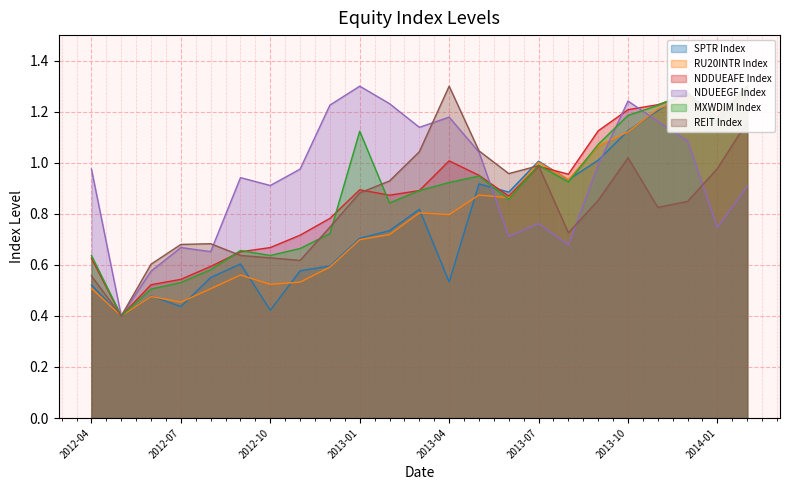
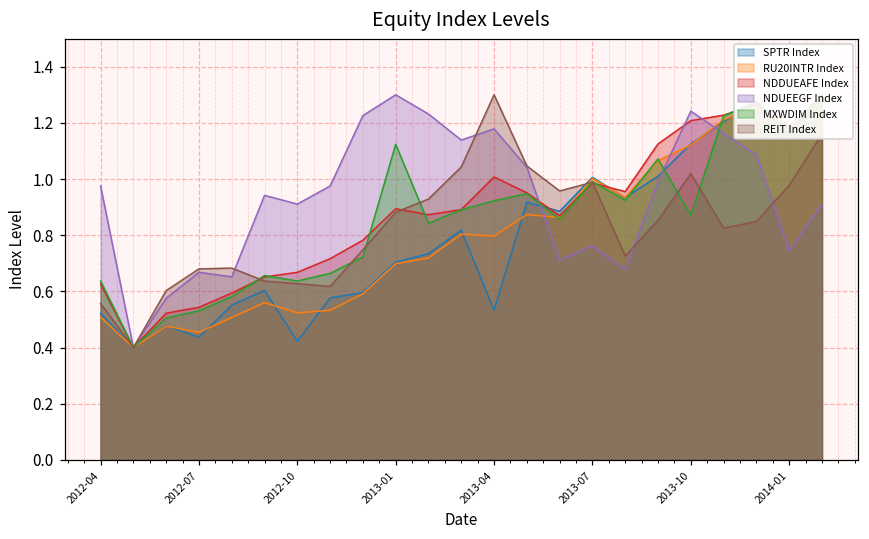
MXWDIM Index, 2013-10: 1.19 -> 0.87
